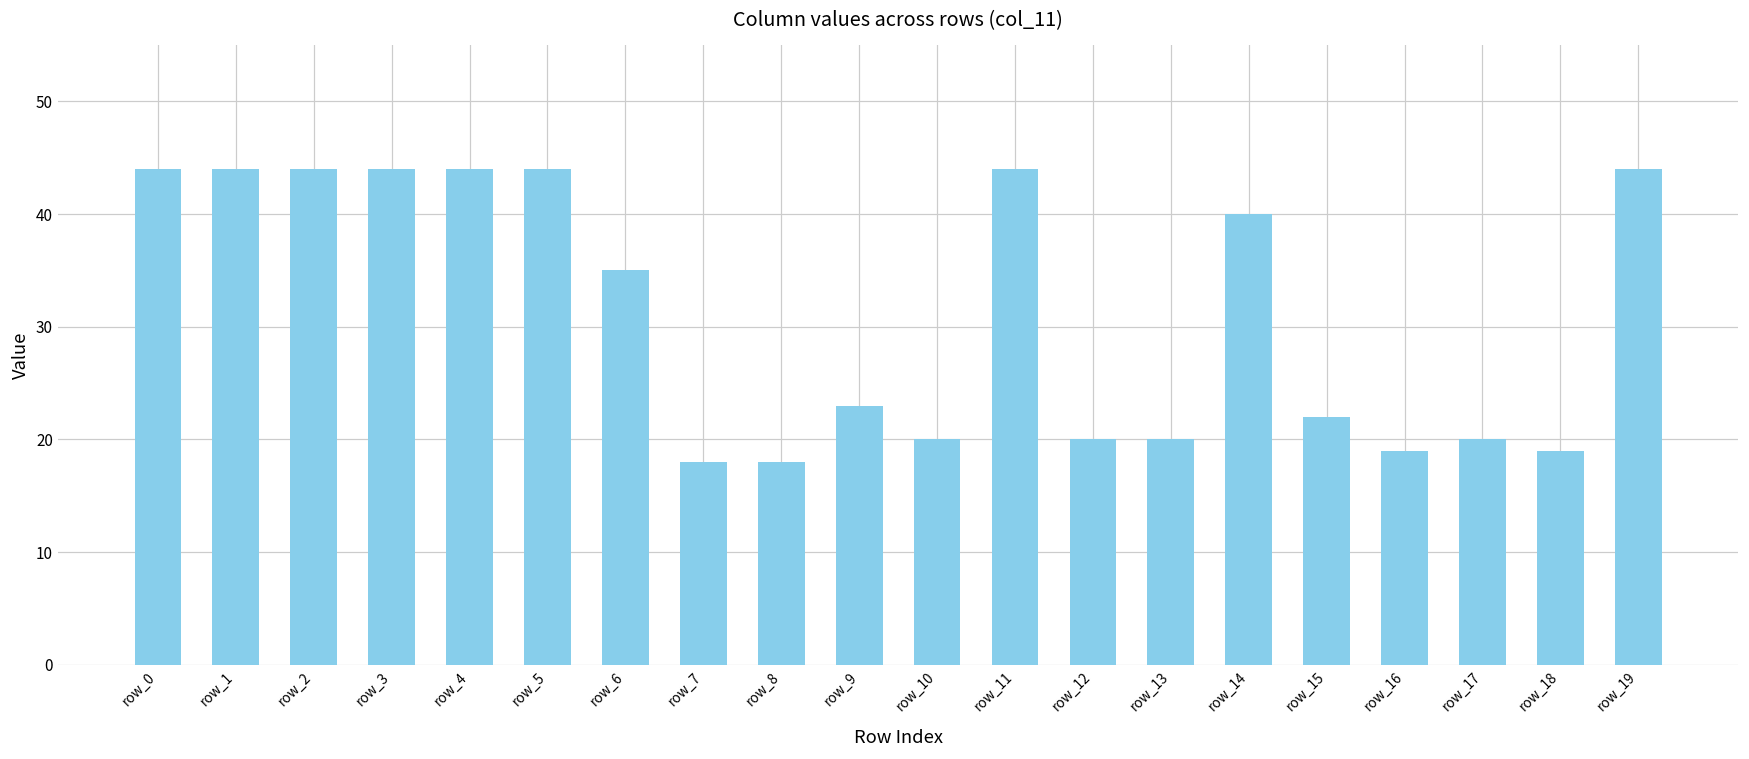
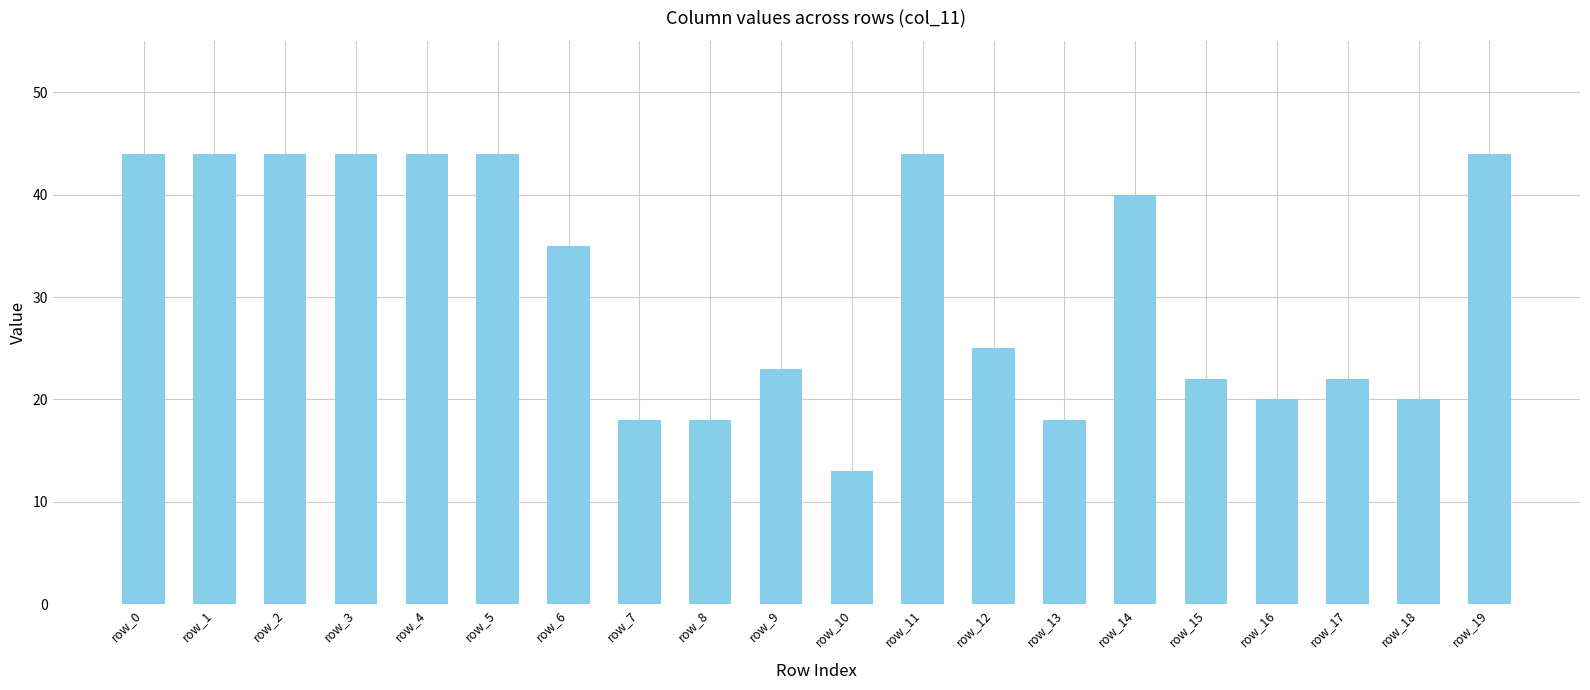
row_10: 20 -> 13
row_12: 20 -> 25
row_13: 20 -> 18
row_16: 19 -> 20
row_17: 20 -> 22
row_18: 19 -> 20
